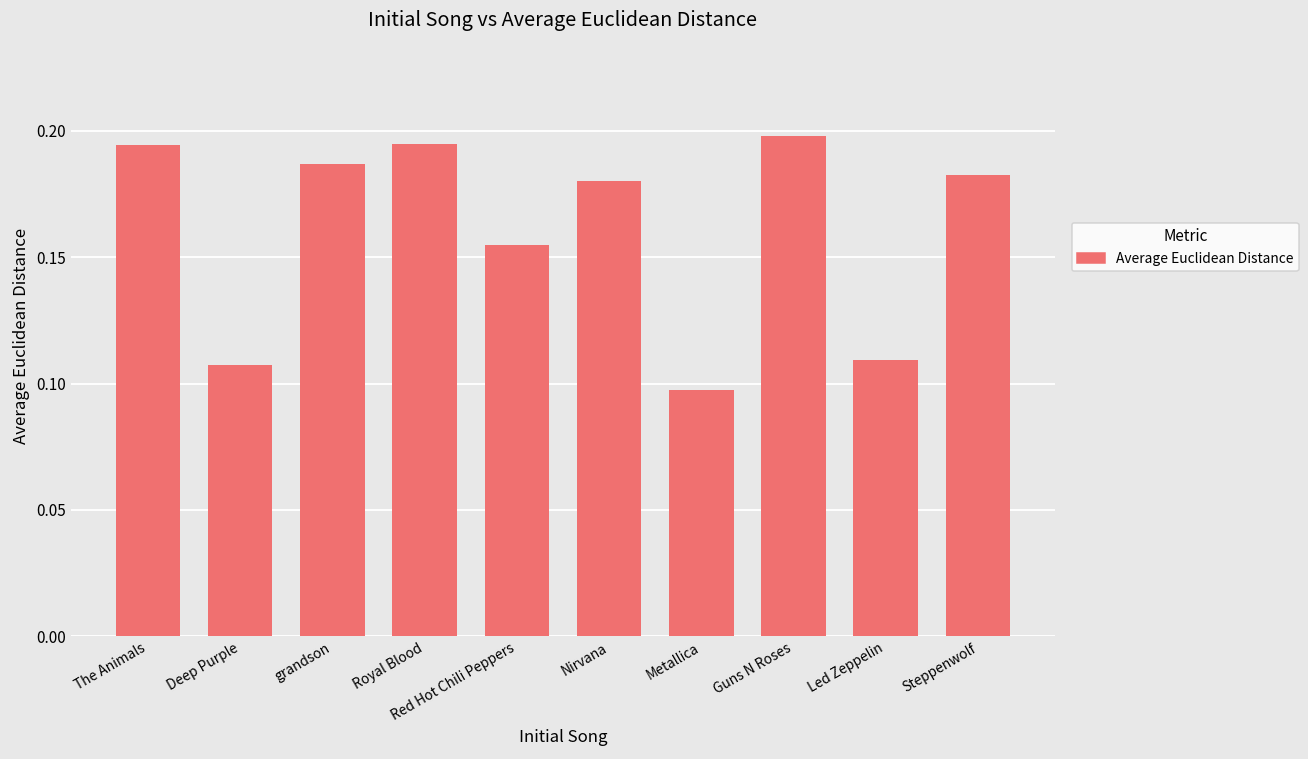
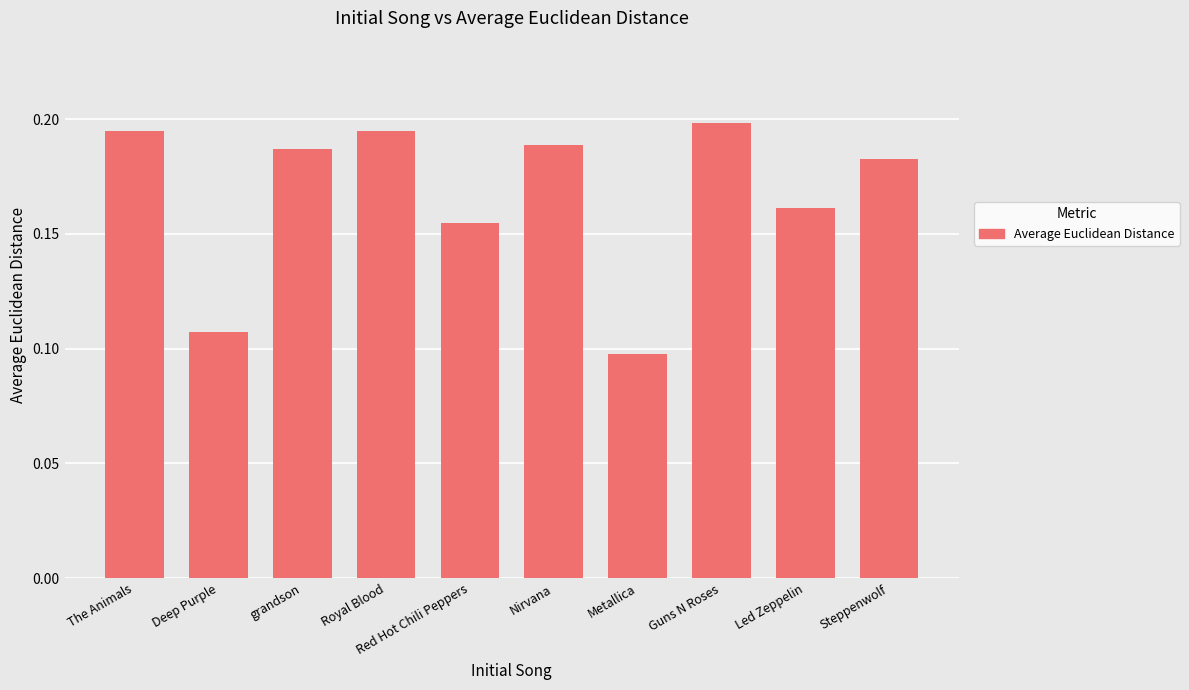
Nirvana: 0.180 -> 0.189
Led Zeppelin: 0.109 -> 0.161
